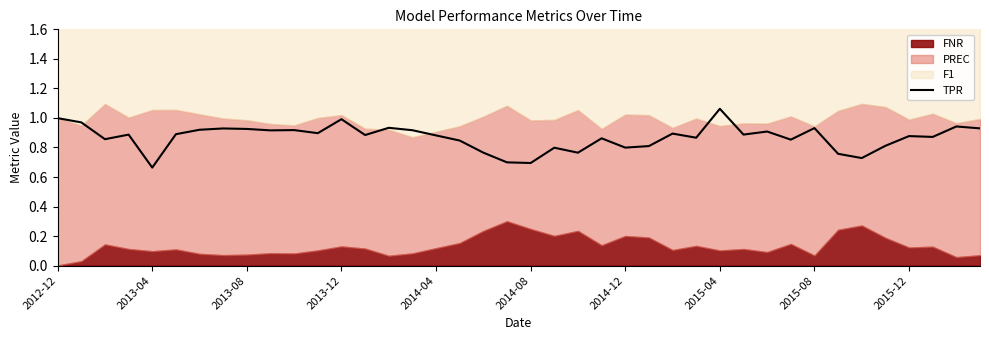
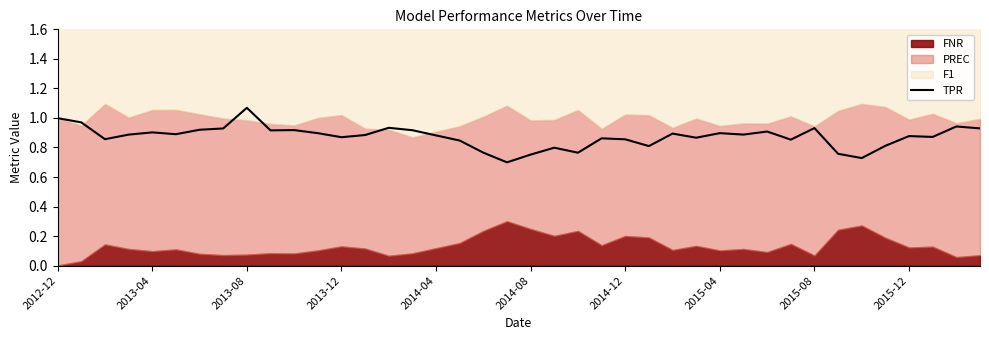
TPR, 2013-04: 0.66 -> 0.90
TPR, 2013-08: 0.93 -> 1.07
TPR, 2013-12: 0.99 -> 0.87
TPR, 2014-08: 0.70 -> 0.75
TPR, 2014-12: 0.80 -> 0.86
TPR, 2015-04: 1.06 -> 0.90
